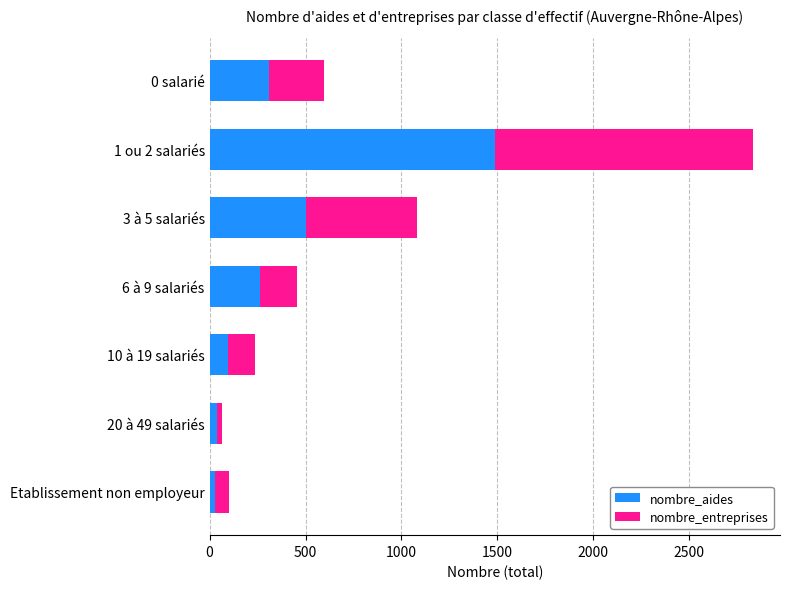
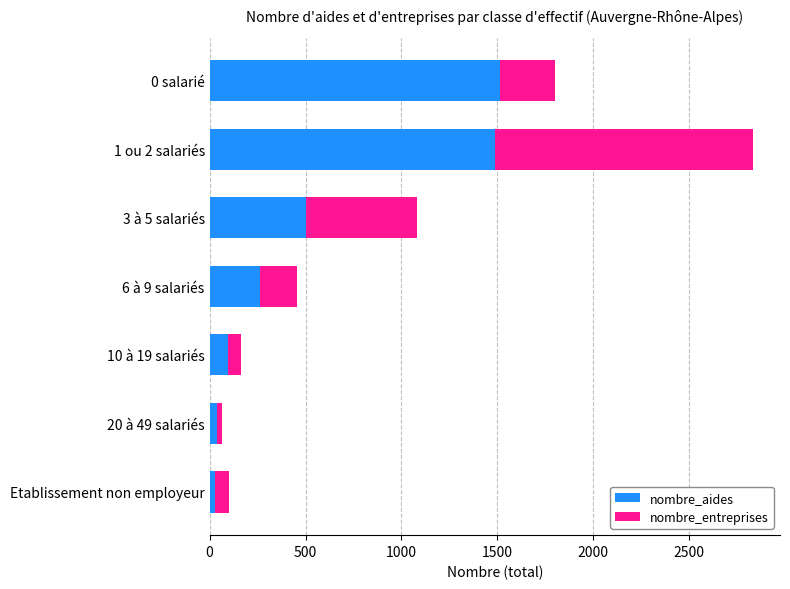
nombre_aides, 0 salarié: 310 -> 1510
nombre_entreprises, 10 à 19 salariés: 140 -> 70
